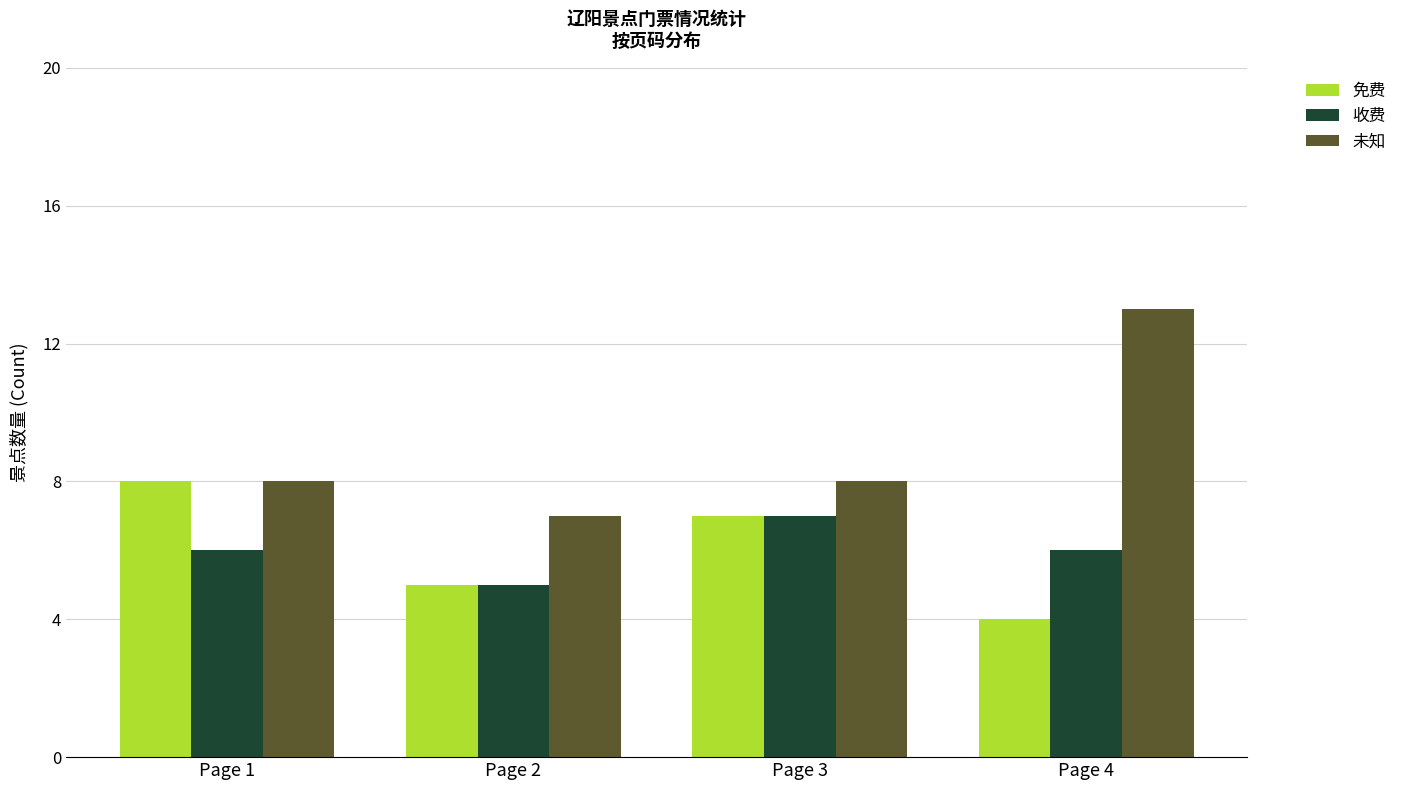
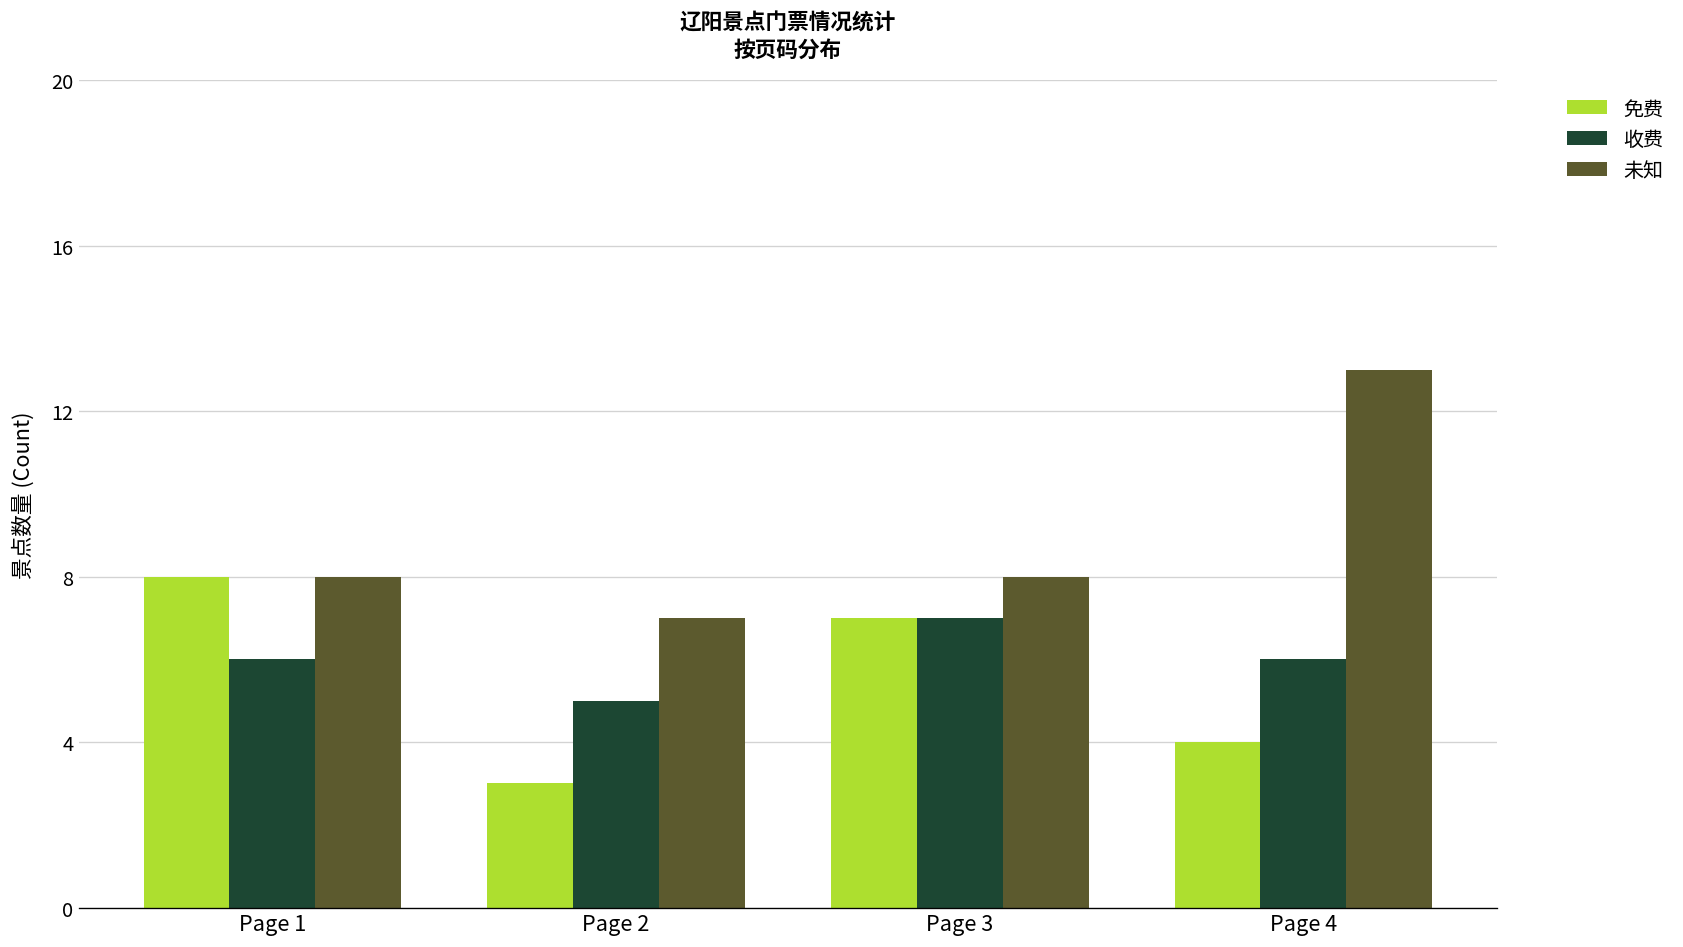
免费, Page 2: 5 -> 3
